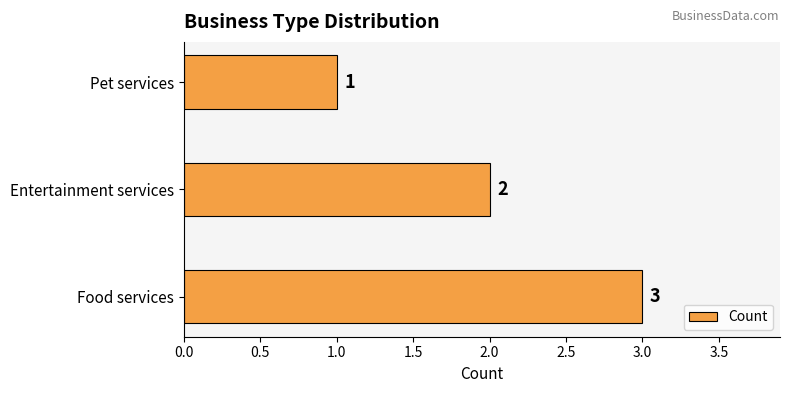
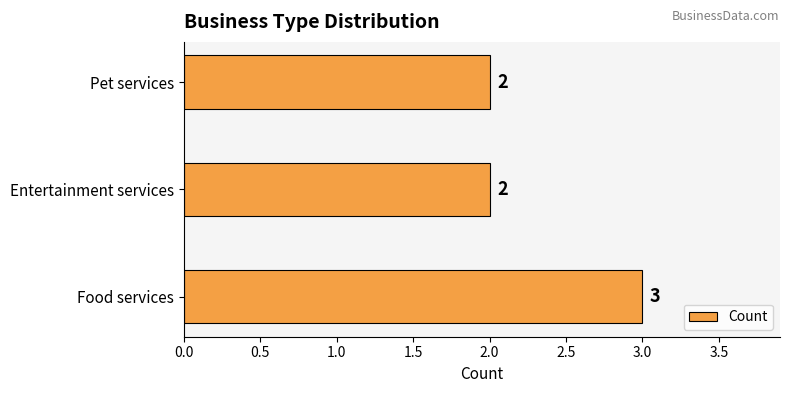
Pet services: 1 -> 2
